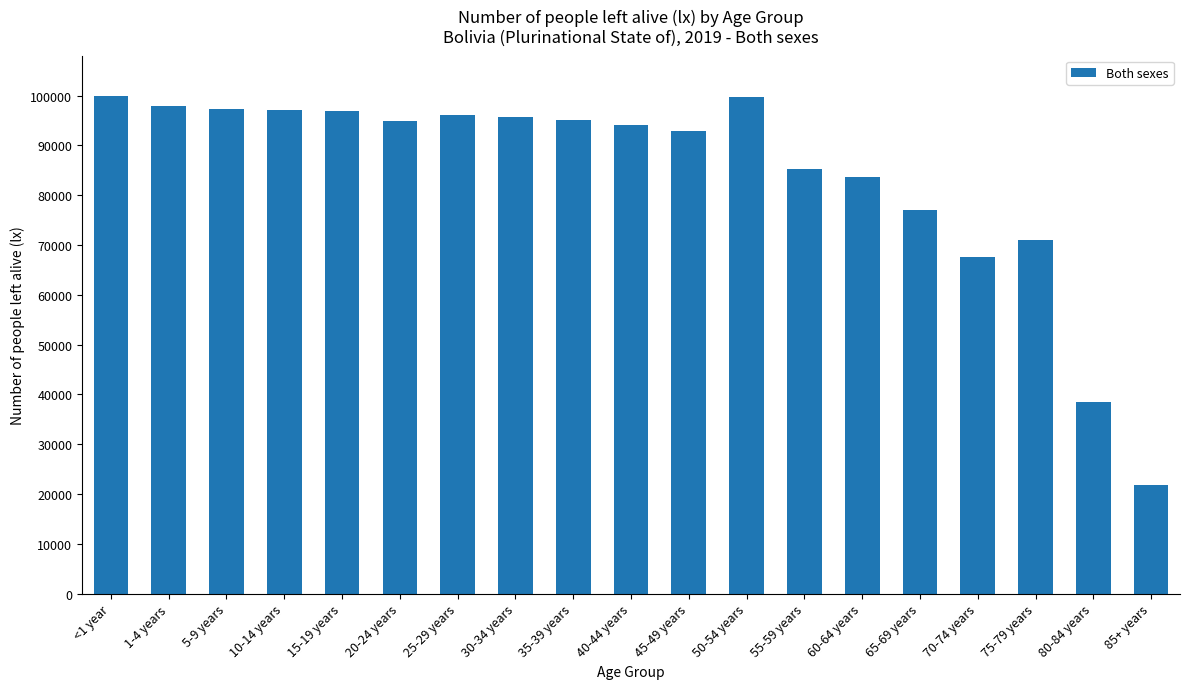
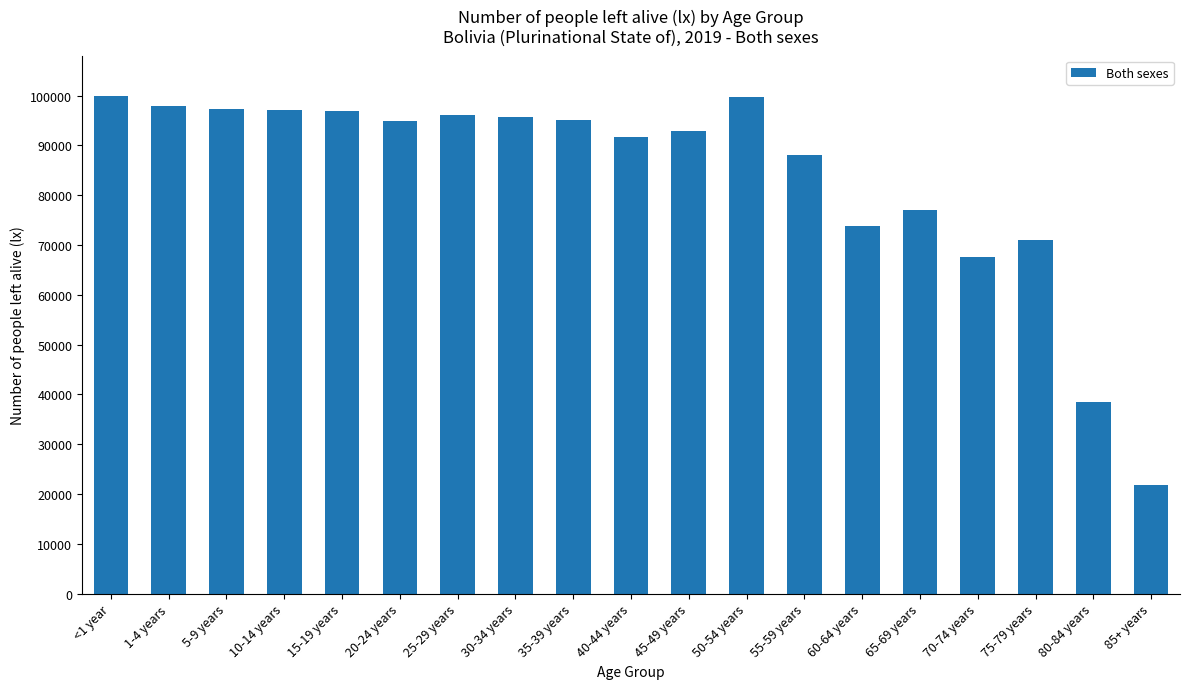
40-44 years: 94000 -> 92000
55-59 years: 85000 -> 88000
60-64 years: 84000 -> 74000
